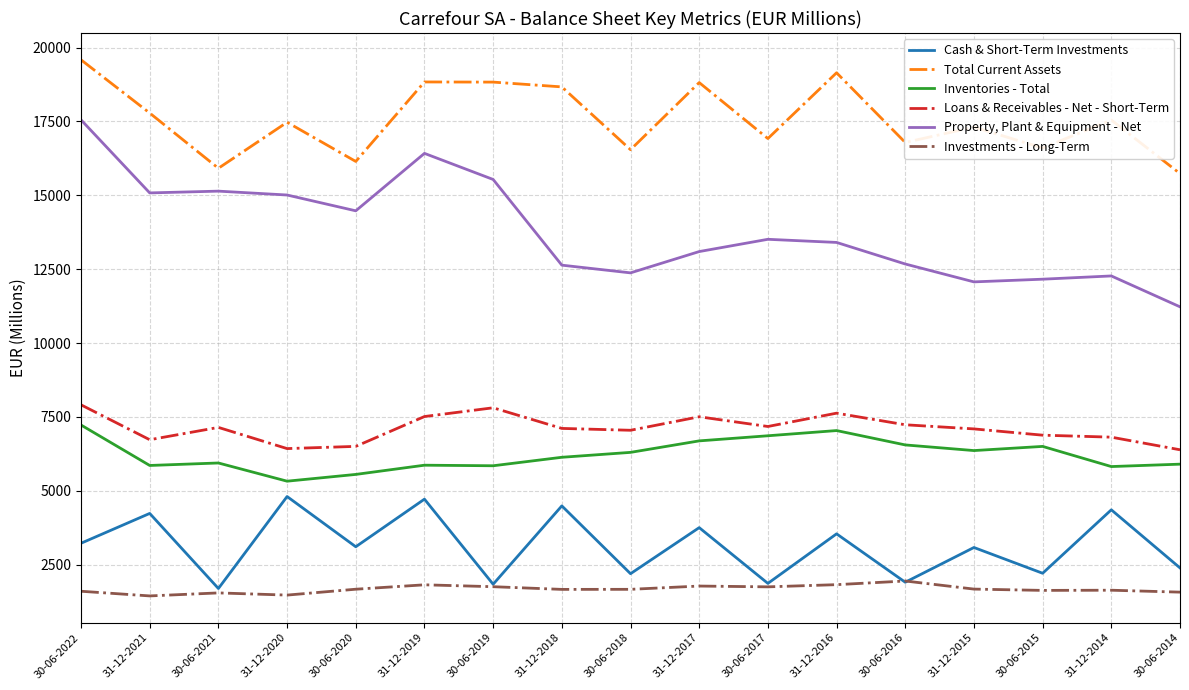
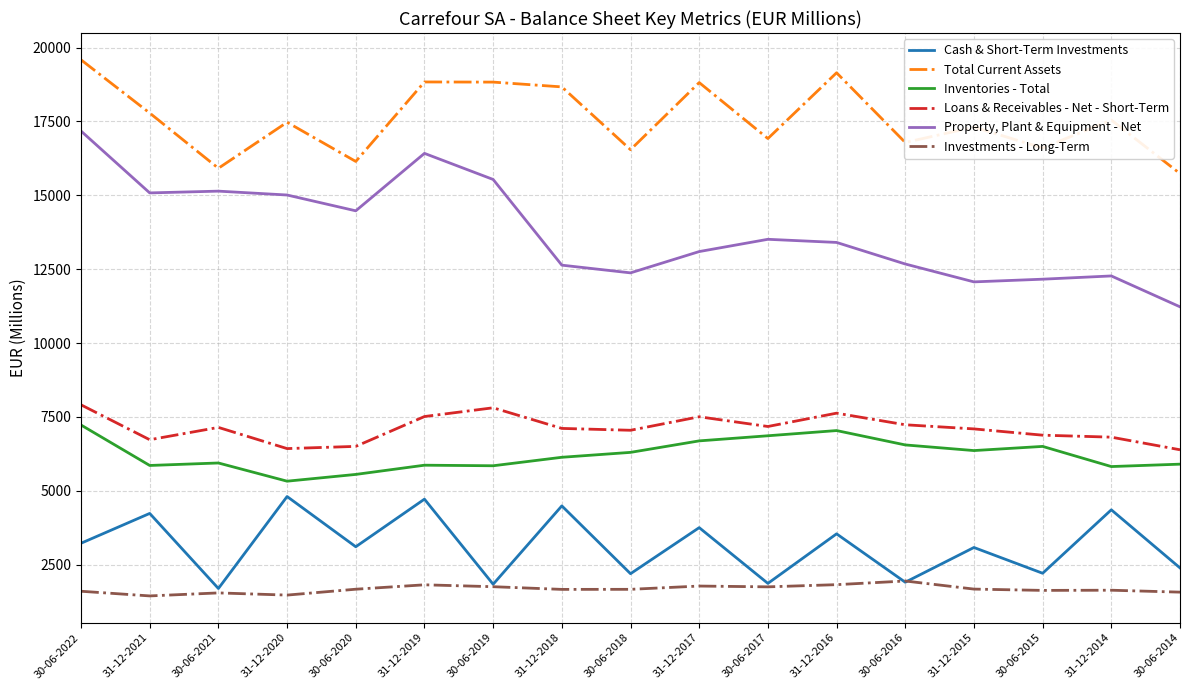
Property, Plant & Equipment - Net, 30-06-2022: 17600 -> 17200
